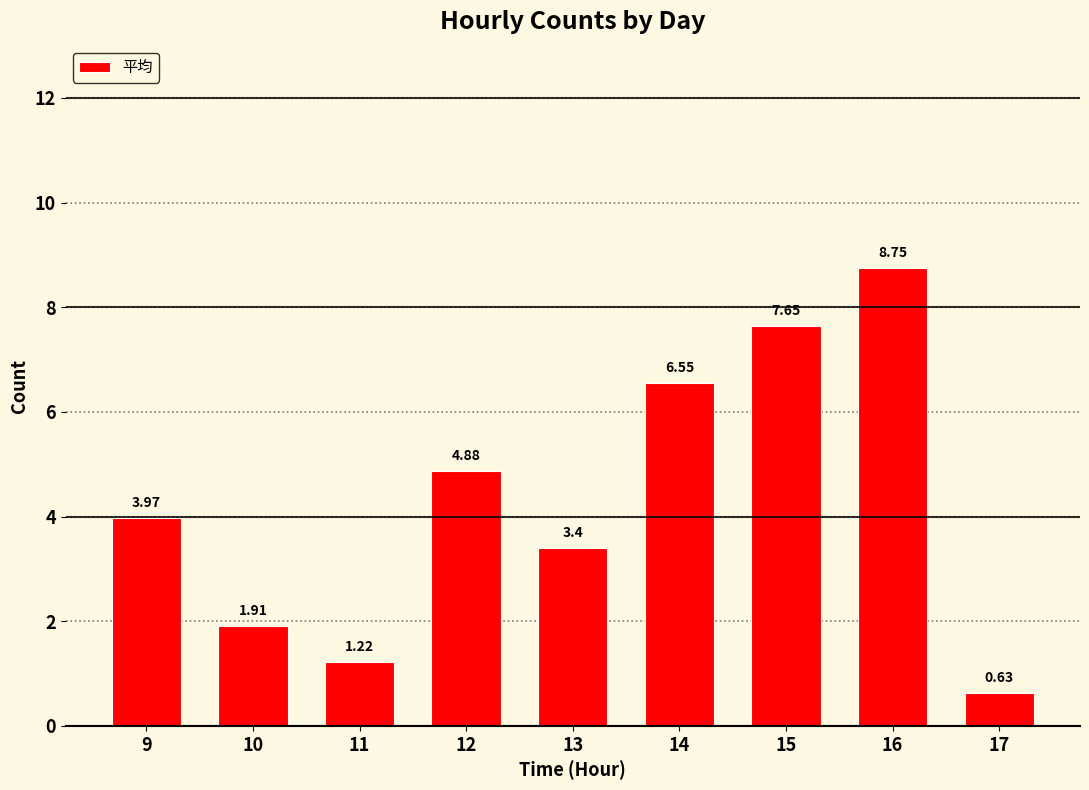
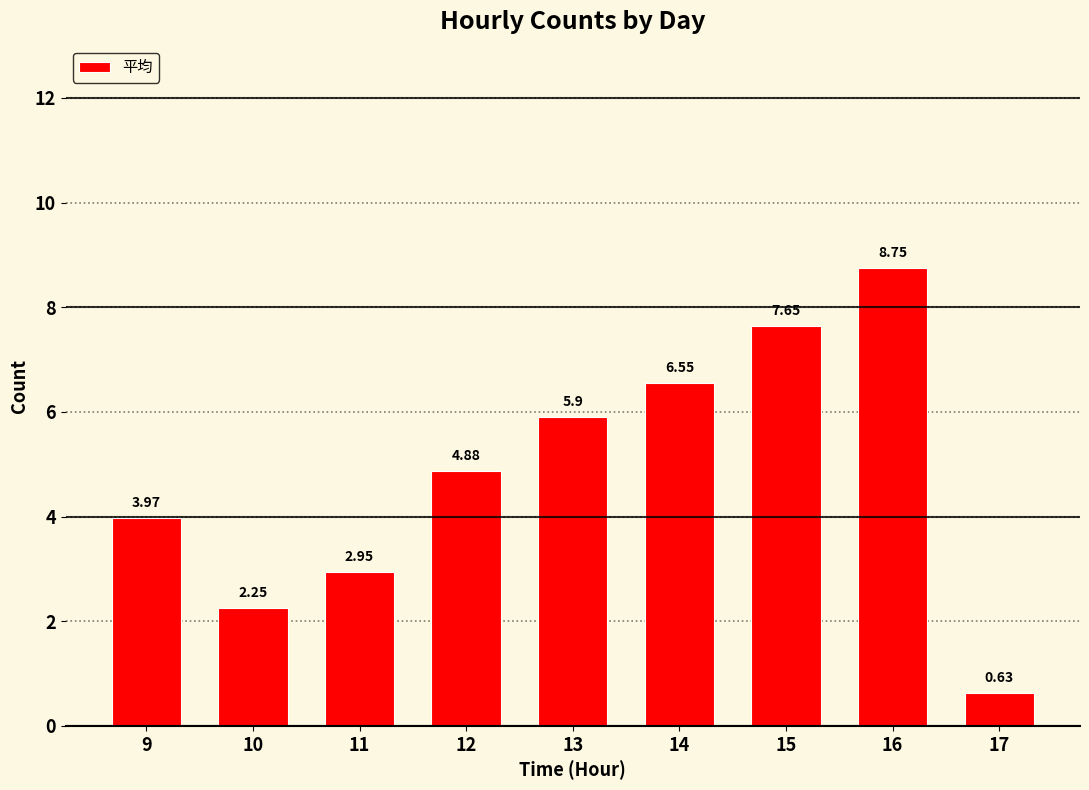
10: 1.91 -> 2.25
11: 1.22 -> 2.95
13: 3.4 -> 5.9
